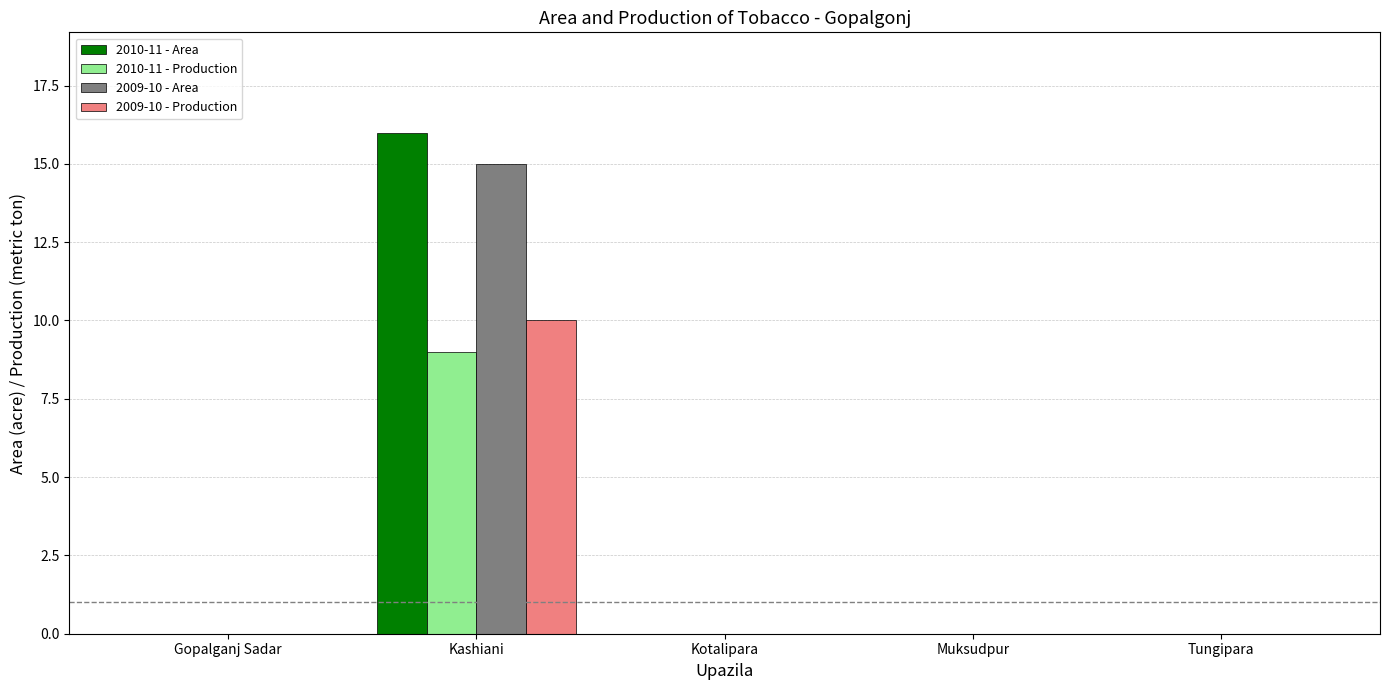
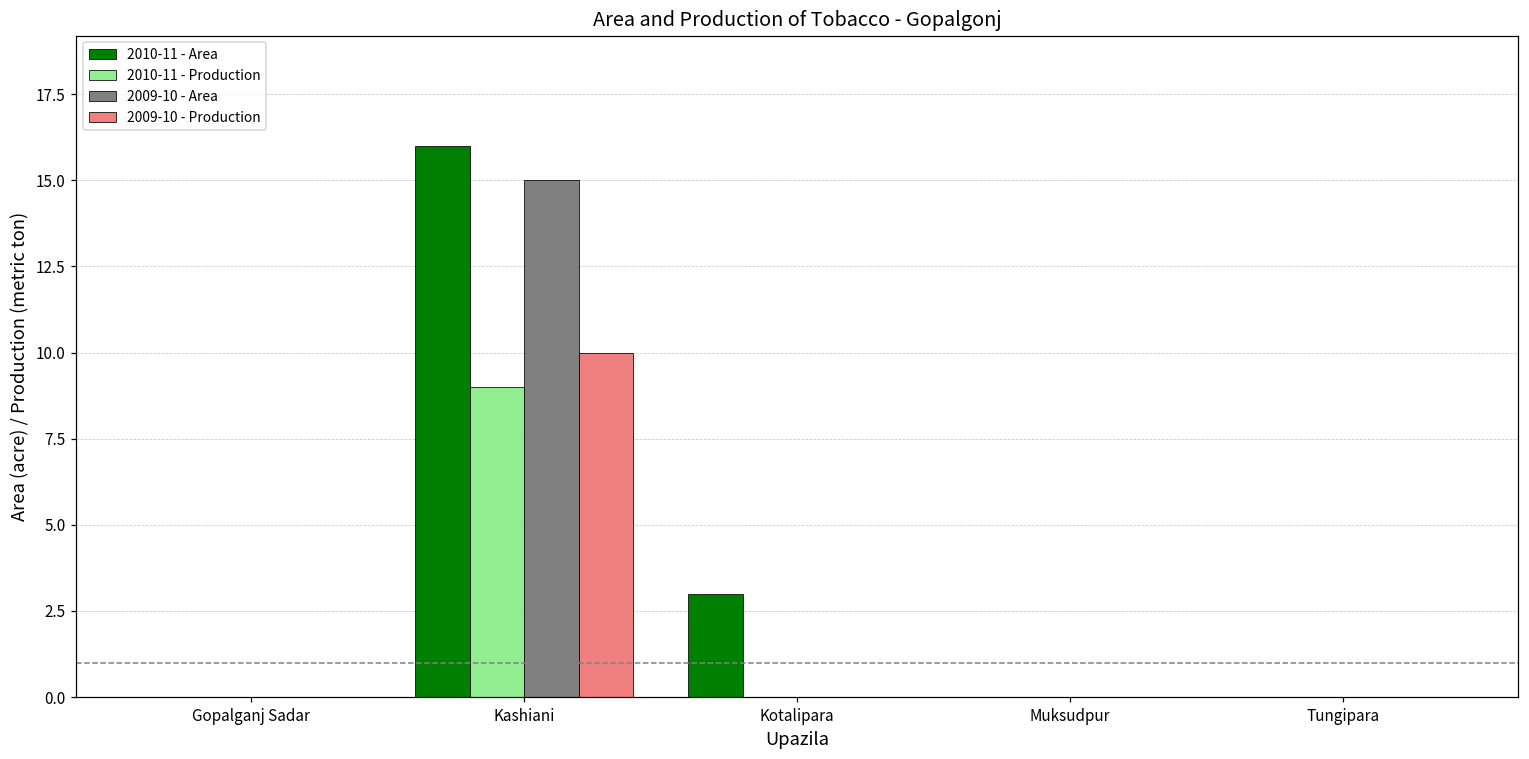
2010-11 - Area, Kotalipara: 0 -> 3
